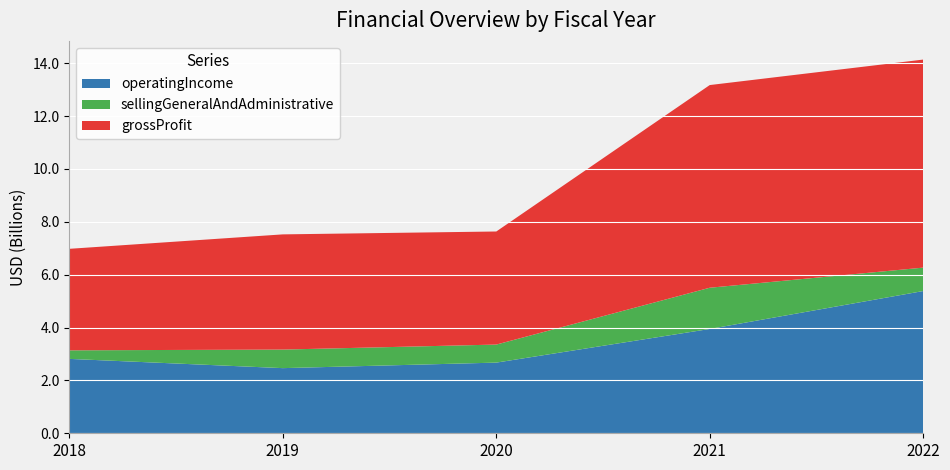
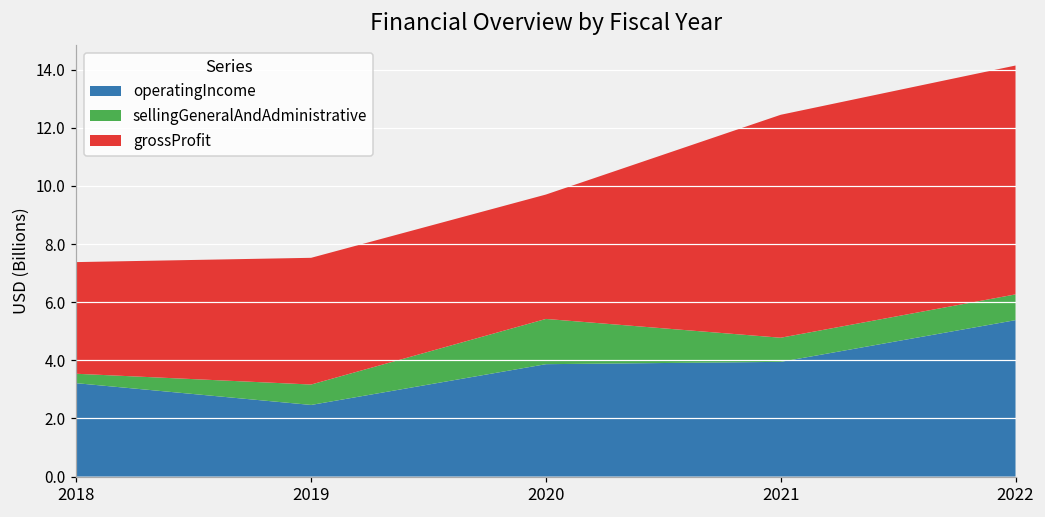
operatingIncome, 2018: 2.8 -> 3.2
operatingIncome, 2020: 2.7 -> 3.9
sellingGeneralAndAdministrative, 2020: 0.7 -> 1.6
sellingGeneralAndAdministrative, 2021: 1.6 -> 0.8
